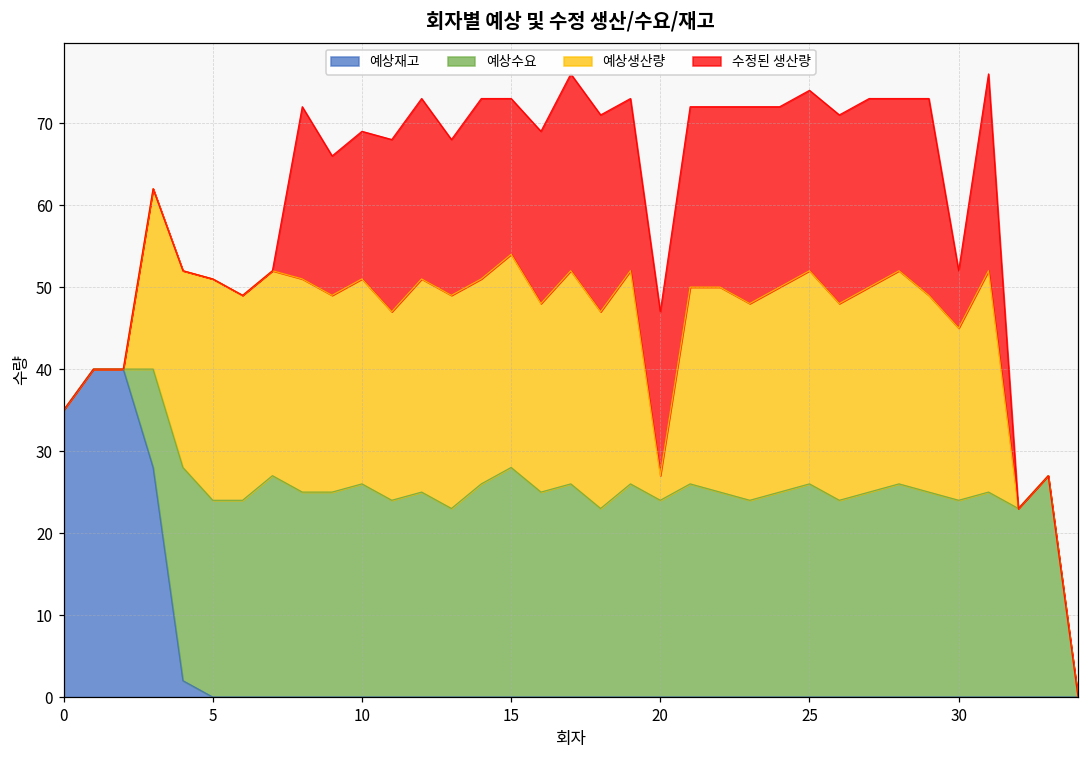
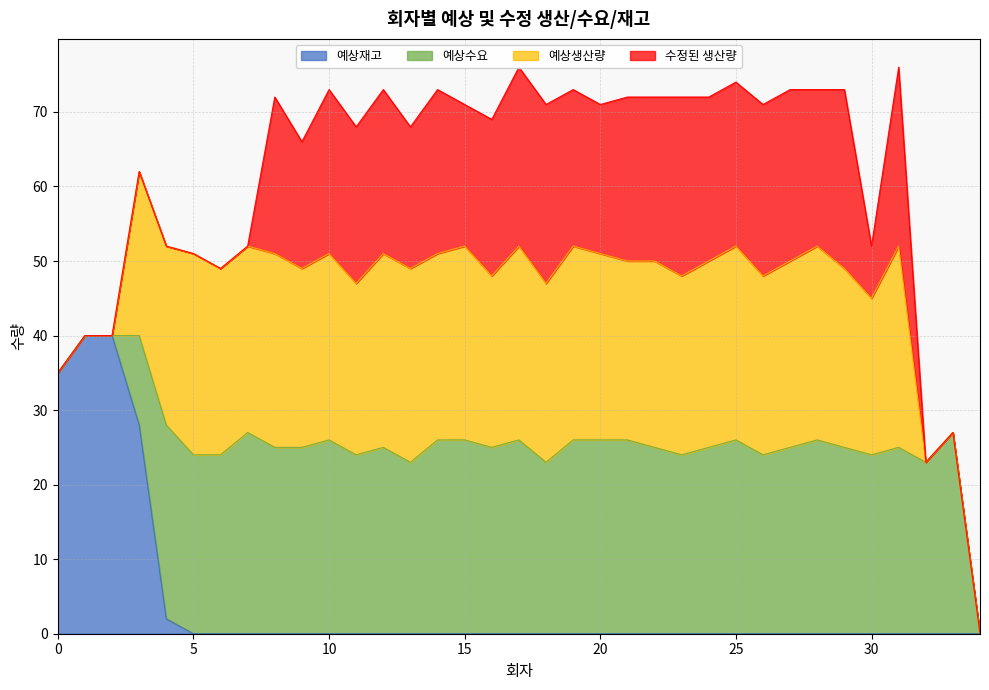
수정된 생산량, 10: 18 -> 22
예상수요, 15: 28 -> 26
예상수요, 20: 24 -> 26
예상생산량, 20: 3 -> 25
